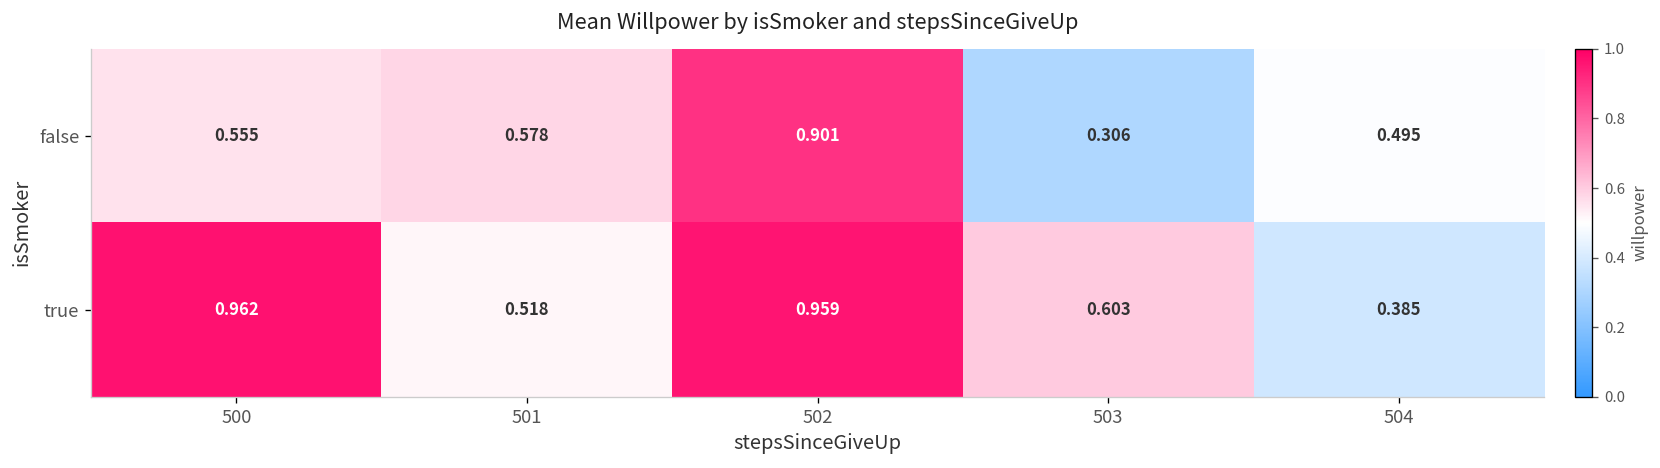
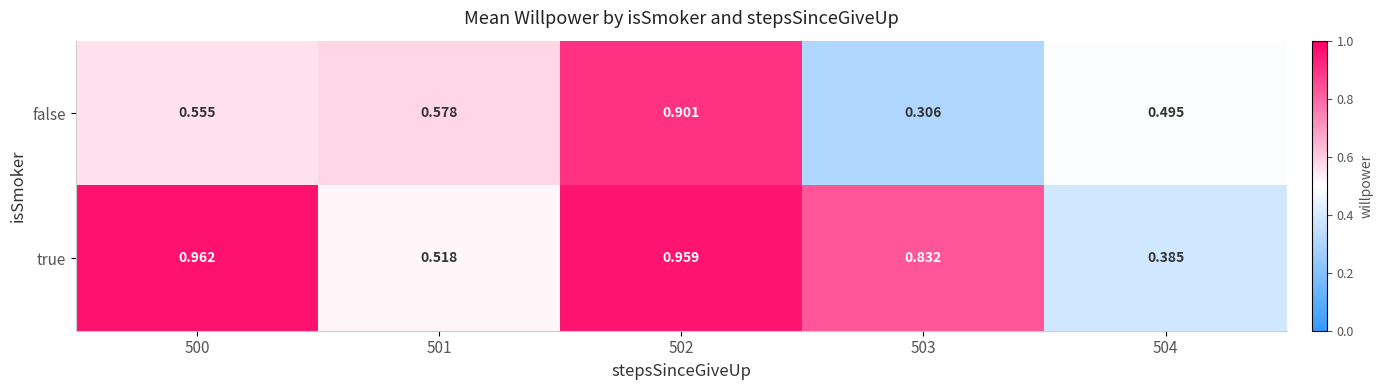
true, 503: 0.603 -> 0.832
